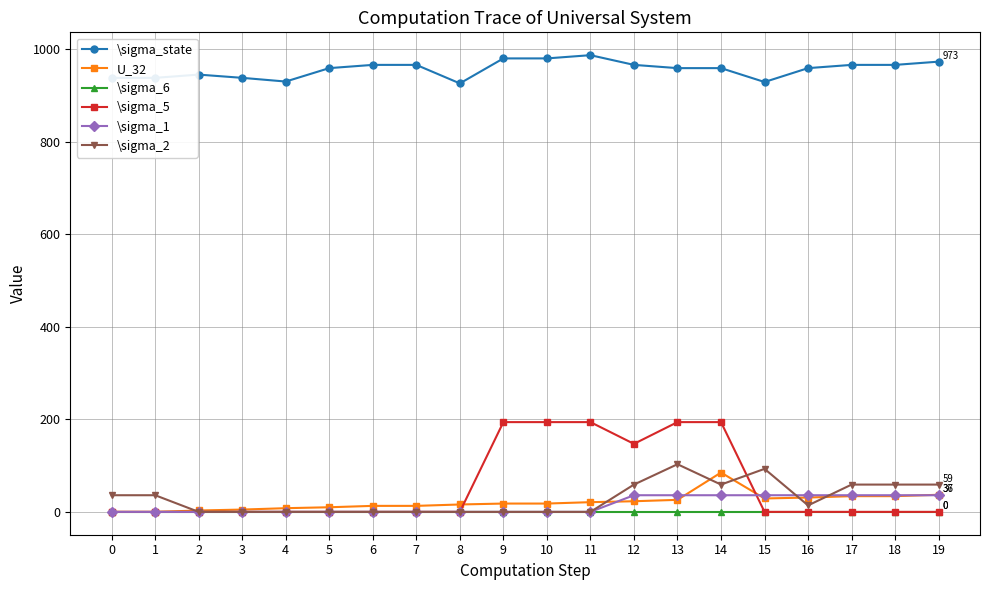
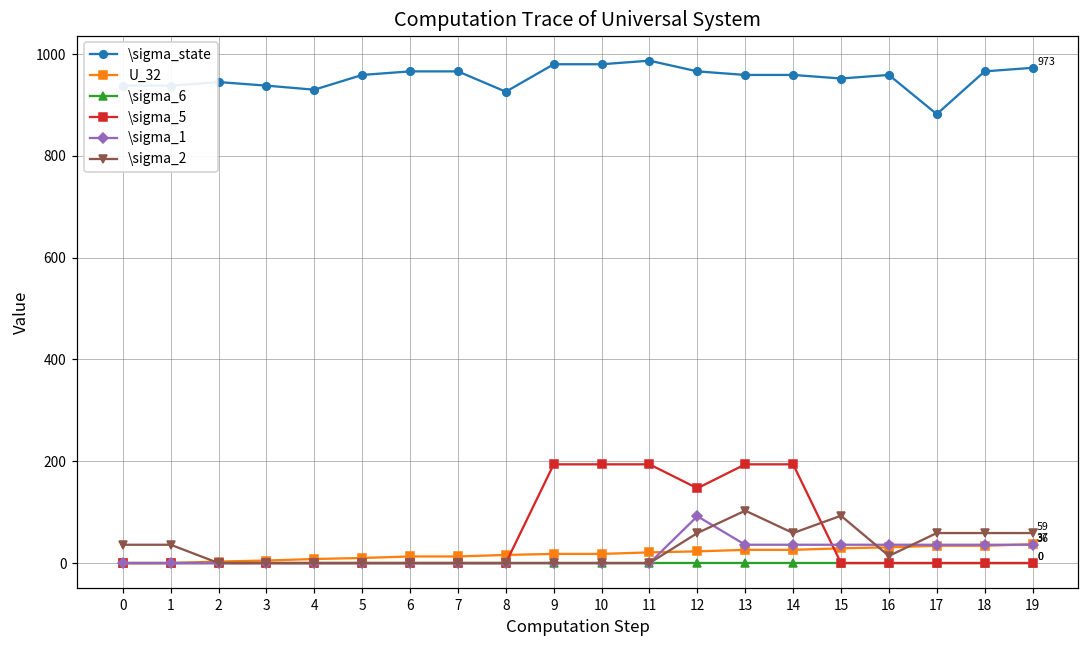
\sigma_1, 12: 40 -> 90
U_32, 14: 90 -> 30
\sigma_state, 15: 930 -> 950
\sigma_state, 17: 970 -> 880
